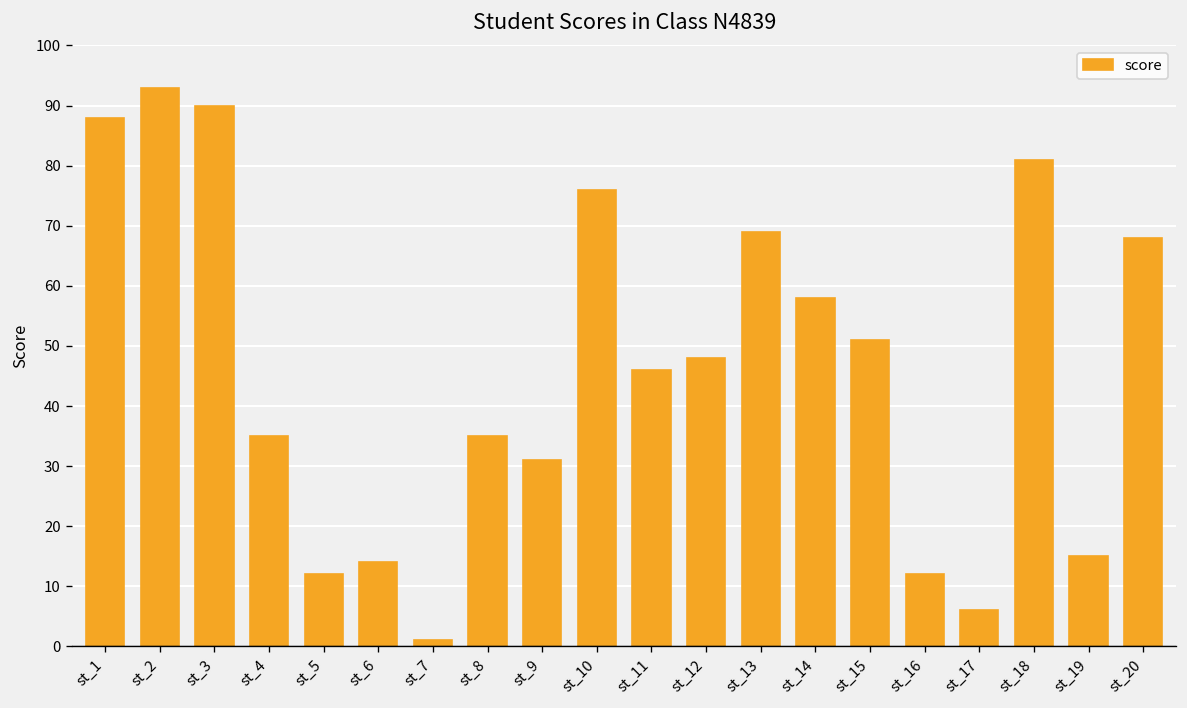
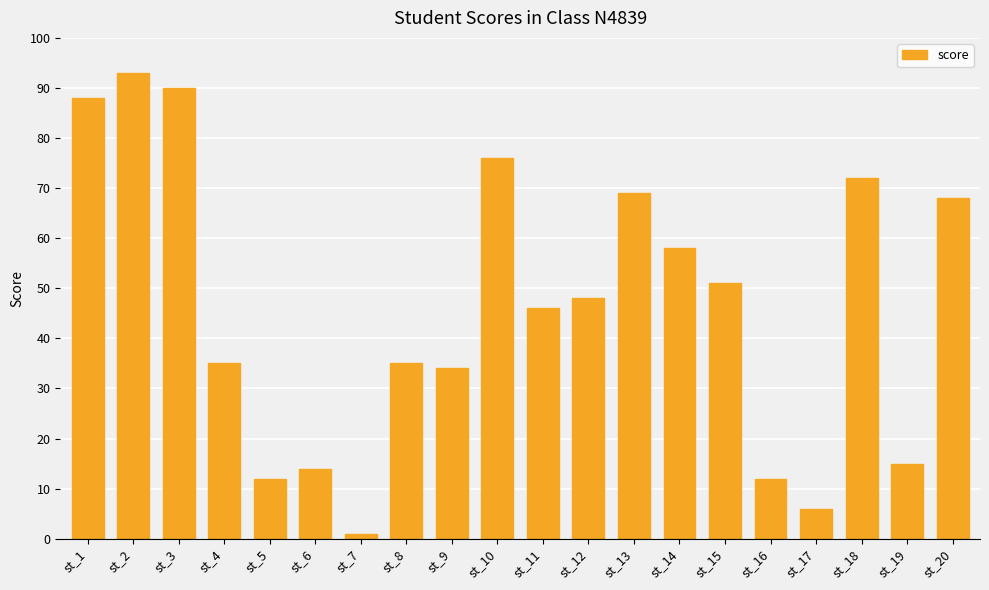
st_9: 31 -> 34
st_18: 81 -> 72
